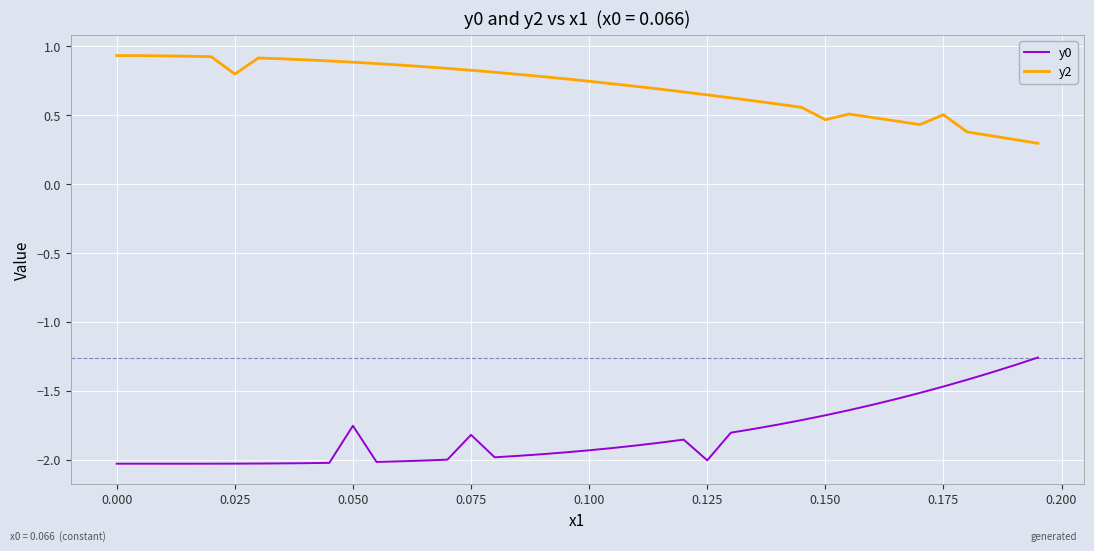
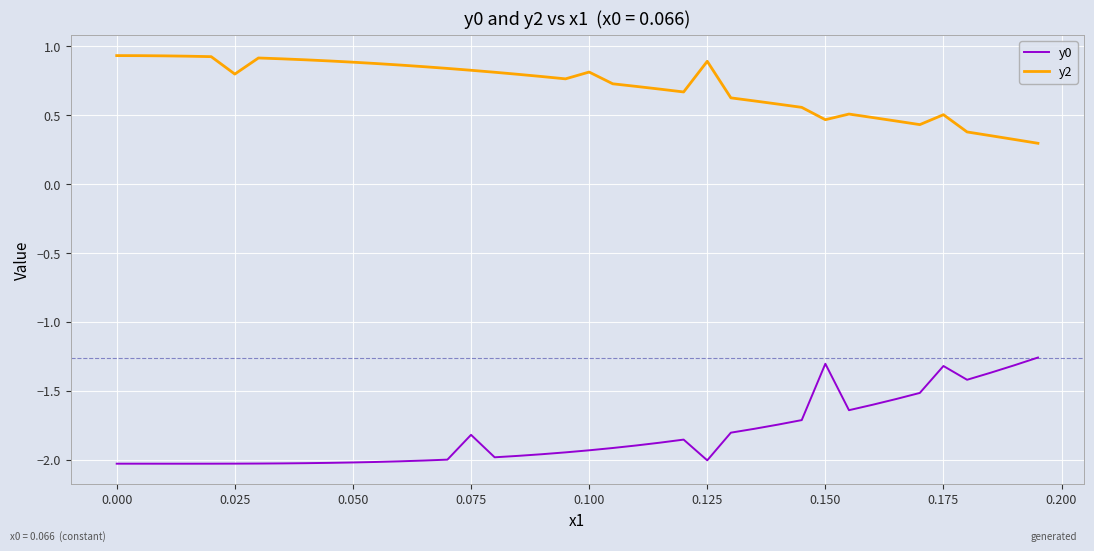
y0, 0.050: -1.75 -> -2.02
y2, 0.100: 0.75 -> 0.81
y2, 0.125: 0.65 -> 0.89
y0, 0.150: -1.68 -> -1.30
y0, 0.175: -1.47 -> -1.32
